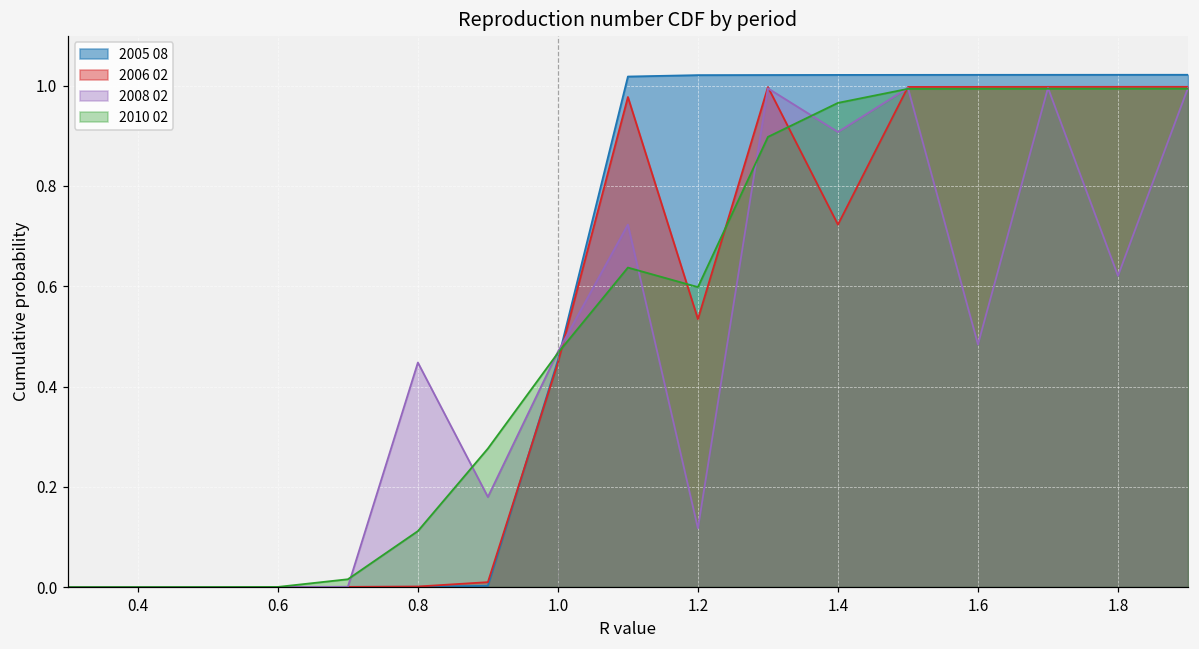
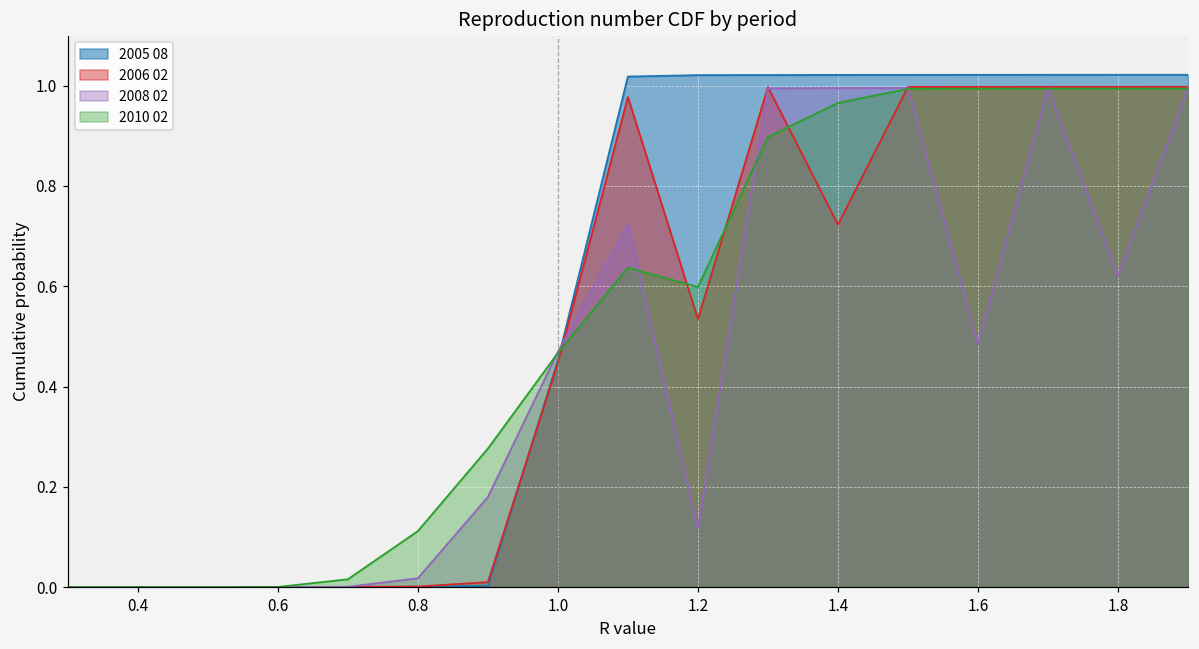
2008 02, 0.8: 0.45 -> 0.02
2008 02, 1.4: 0.91 -> 1.00
